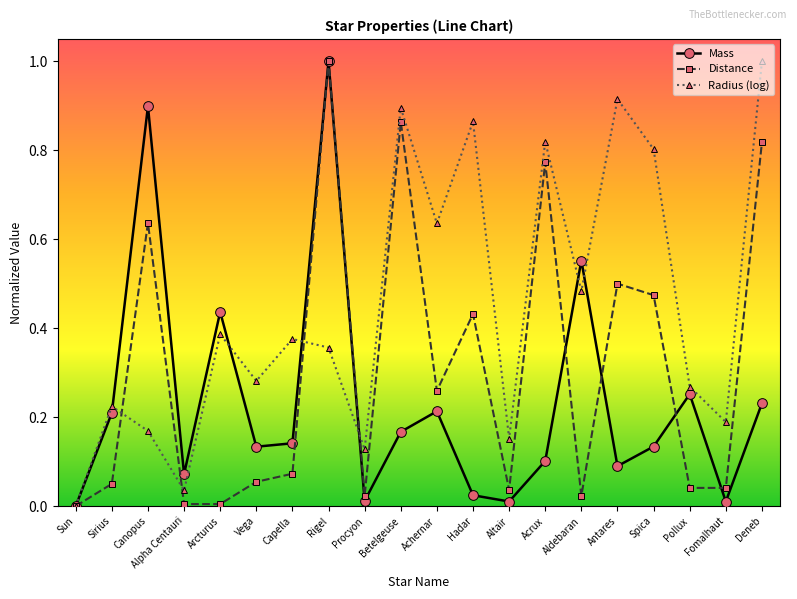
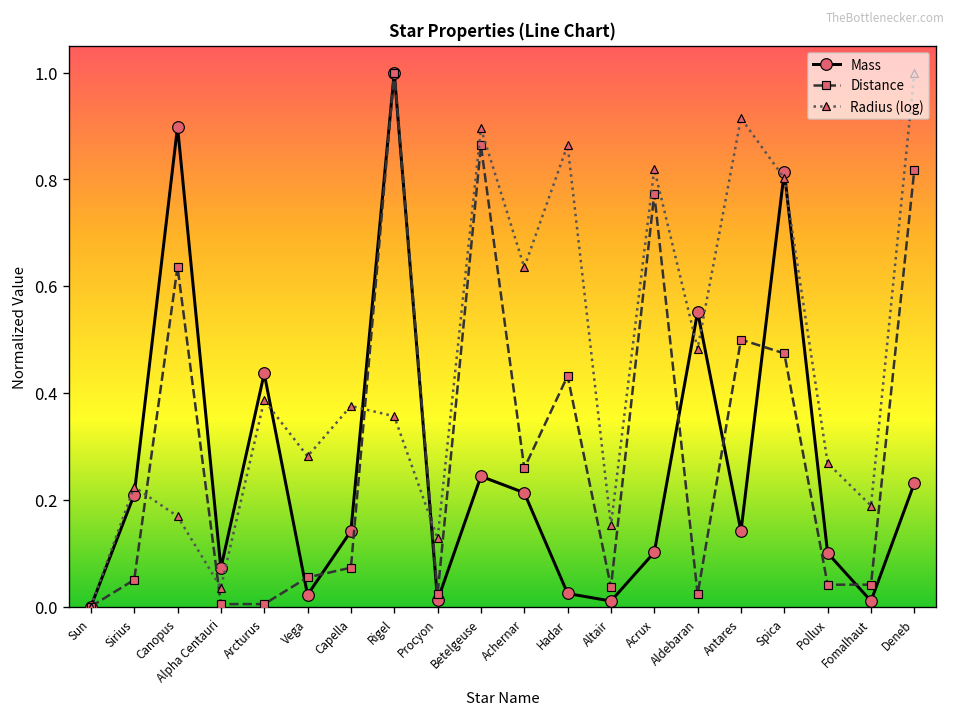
Mass, Vega: 0.13 -> 0.02
Mass, Betelgeuse: 0.17 -> 0.24
Mass, Antares: 0.09 -> 0.14
Mass, Spica: 0.13 -> 0.81
Mass, Pollux: 0.25 -> 0.10
